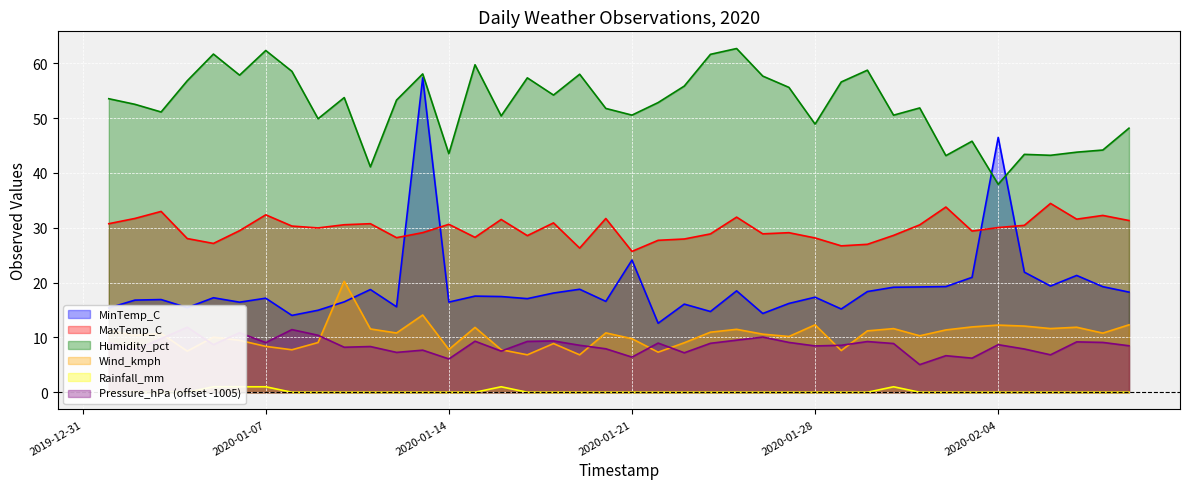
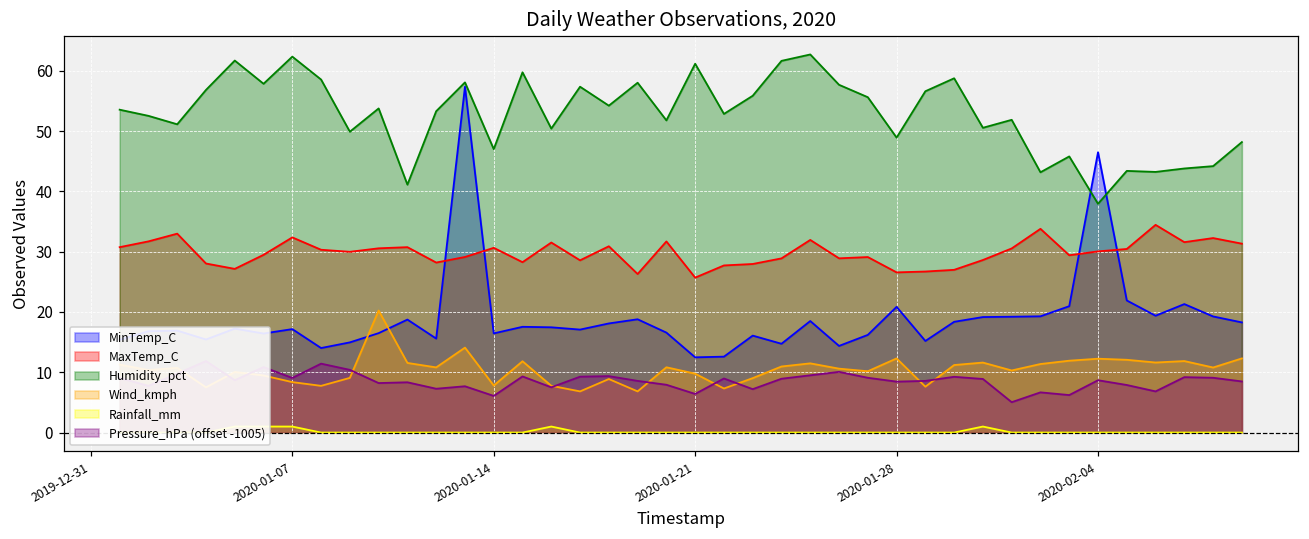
Humidity_pct, 2020-01-14: 44 -> 47
MinTemp_C, 2020-01-21: 24 -> 12
Humidity_pct, 2020-01-21: 51 -> 61
MinTemp_C, 2020-01-28: 17 -> 21
MaxTemp_C, 2020-01-28: 28 -> 27
